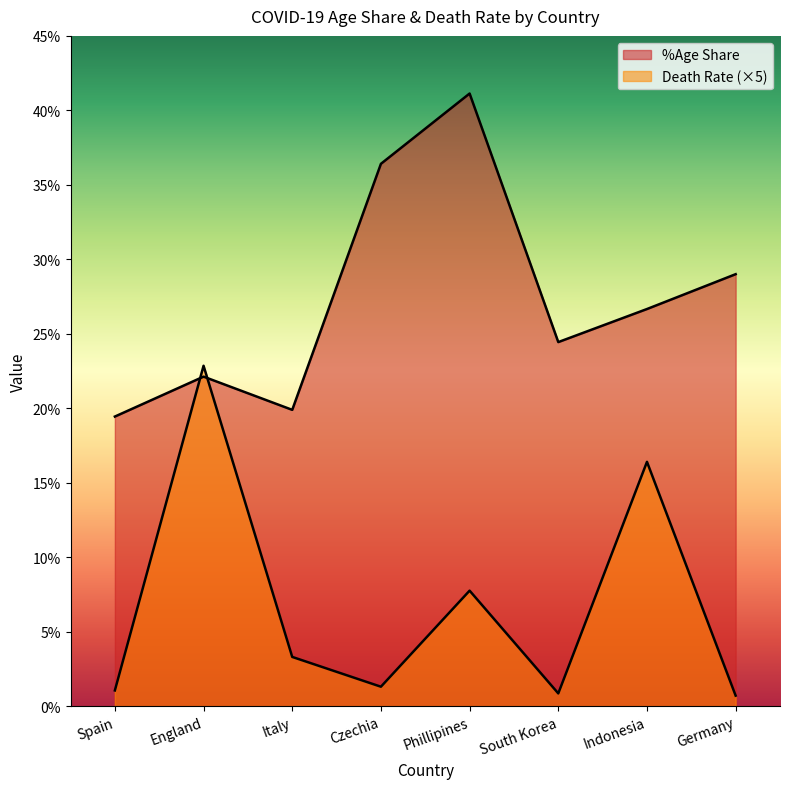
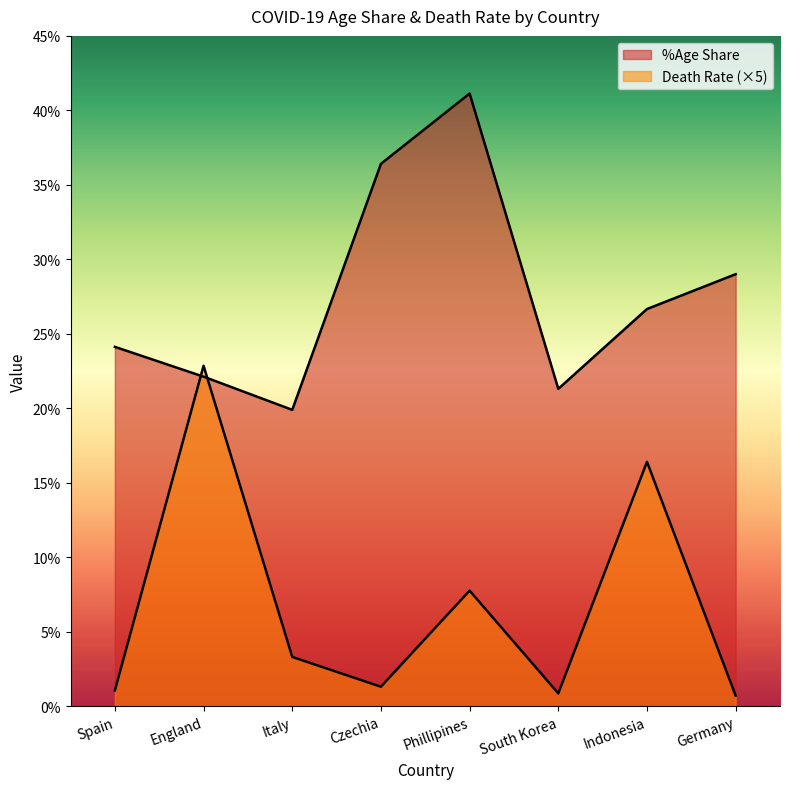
%Age Share, Spain: 19.4% -> 24.1%
%Age Share, South Korea: 24.4% -> 21.3%
